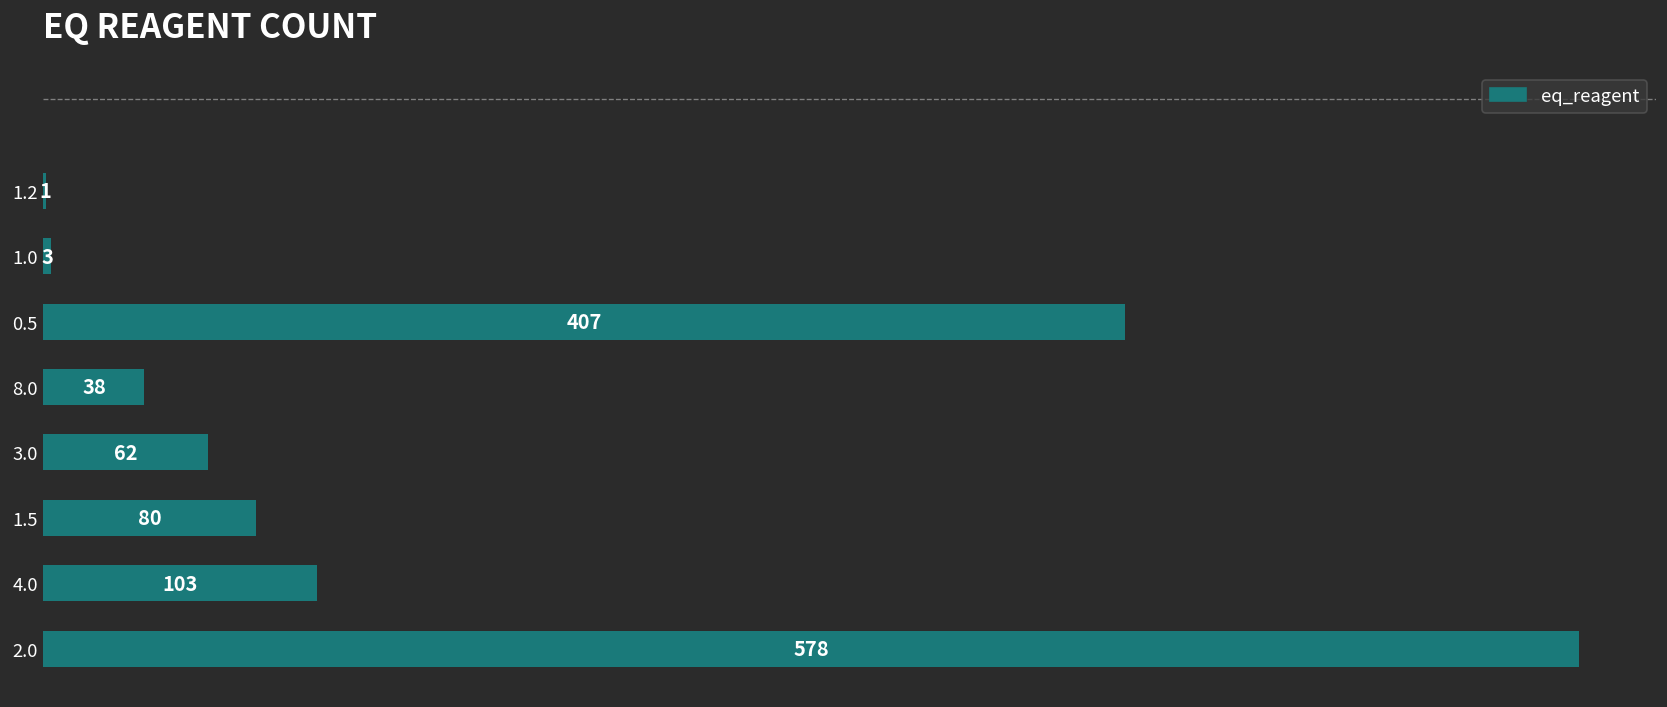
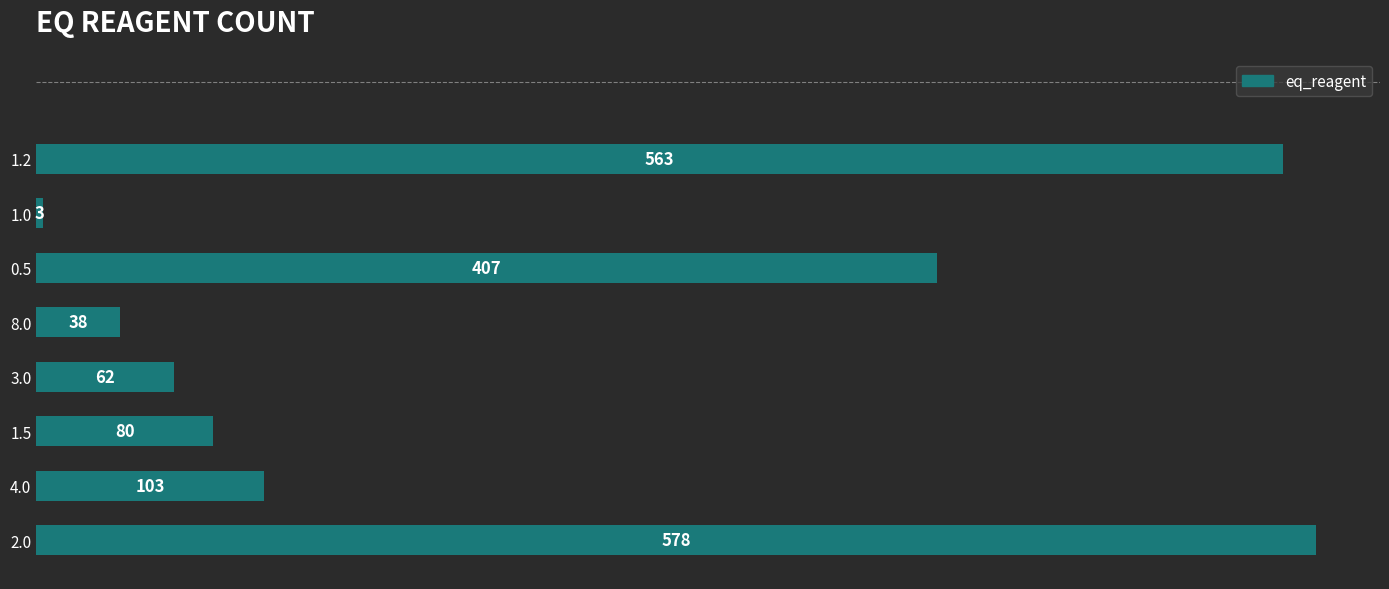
1.2: 1 -> 563
